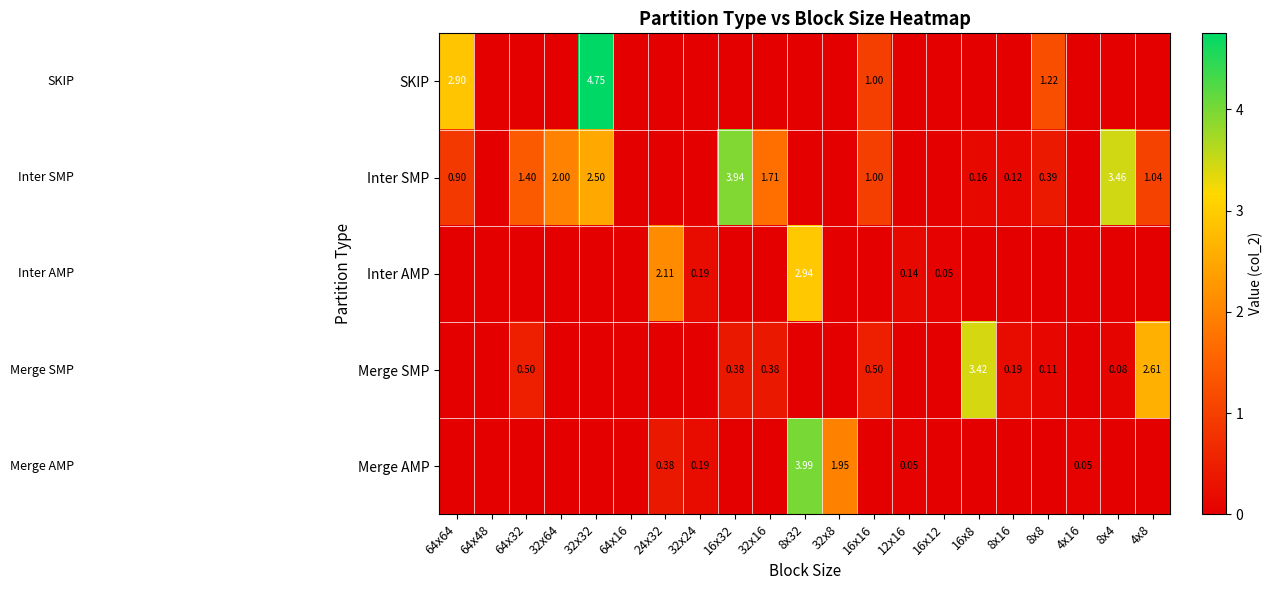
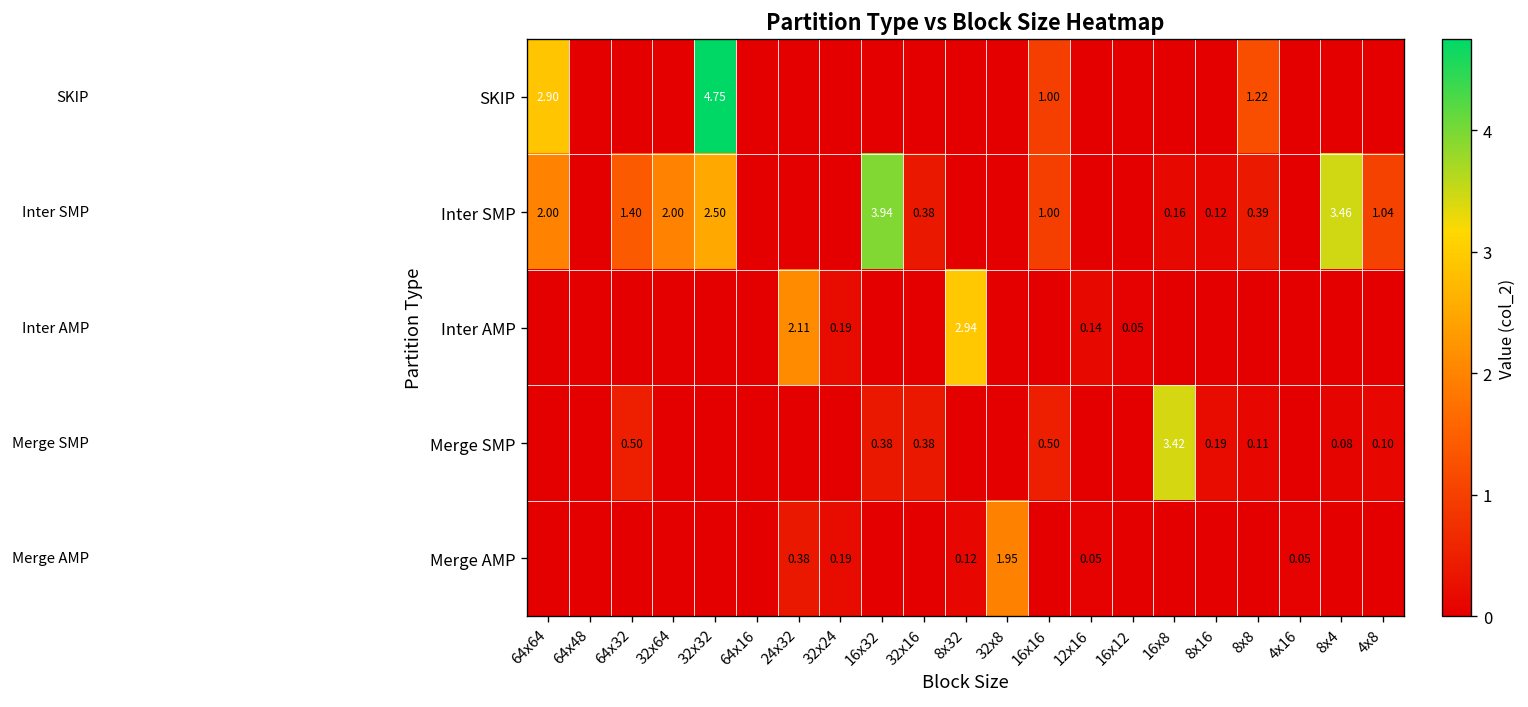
Inter SMP, 64x64: 0.90 -> 2.00
Inter SMP, 32x16: 1.71 -> 0.38
Merge SMP, 4x8: 2.61 -> 0.10
Merge AMP, 8x32: 3.99 -> 0.12
